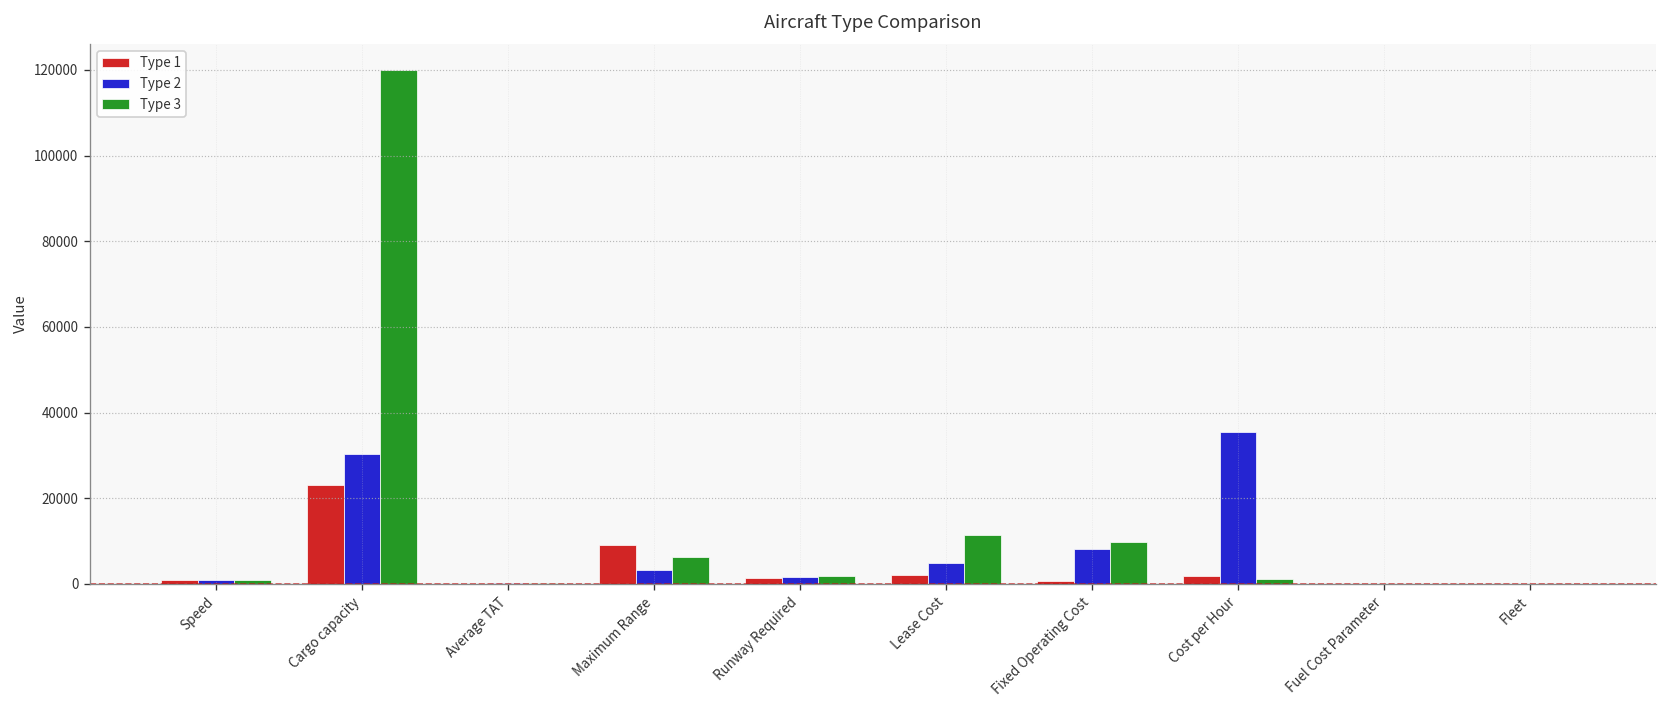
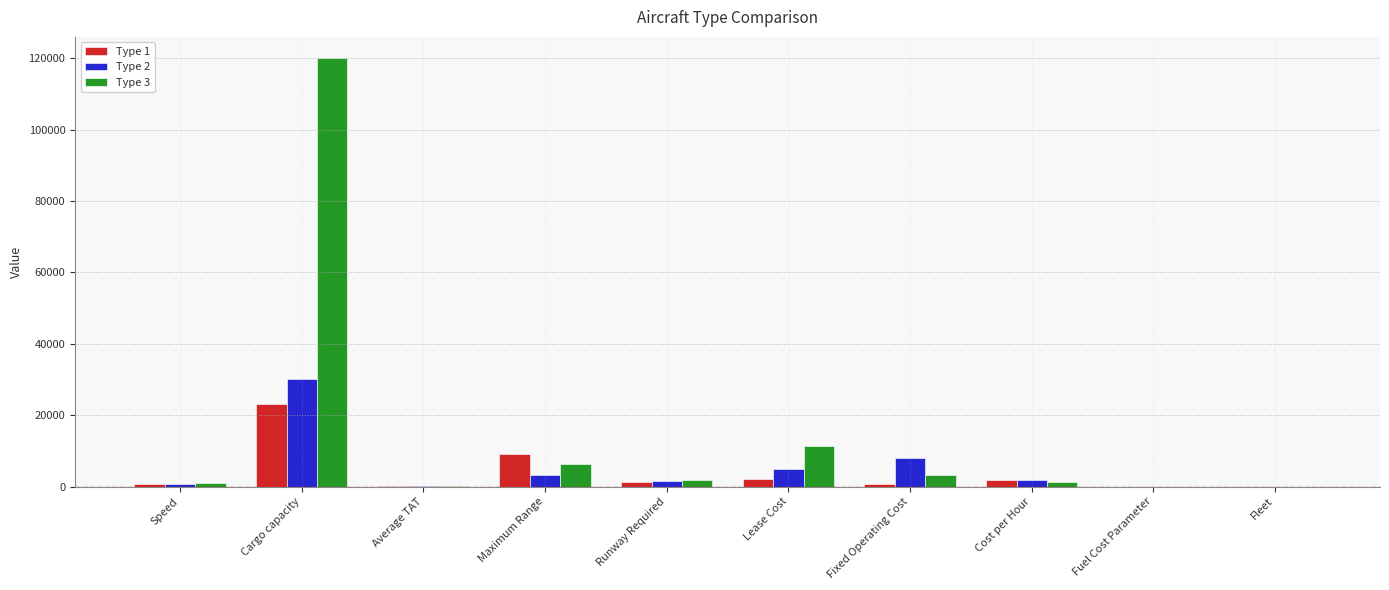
Type 3, Fixed Operating Cost: 10000 -> 3000
Type 2, Cost per Hour: 35000 -> 2000
